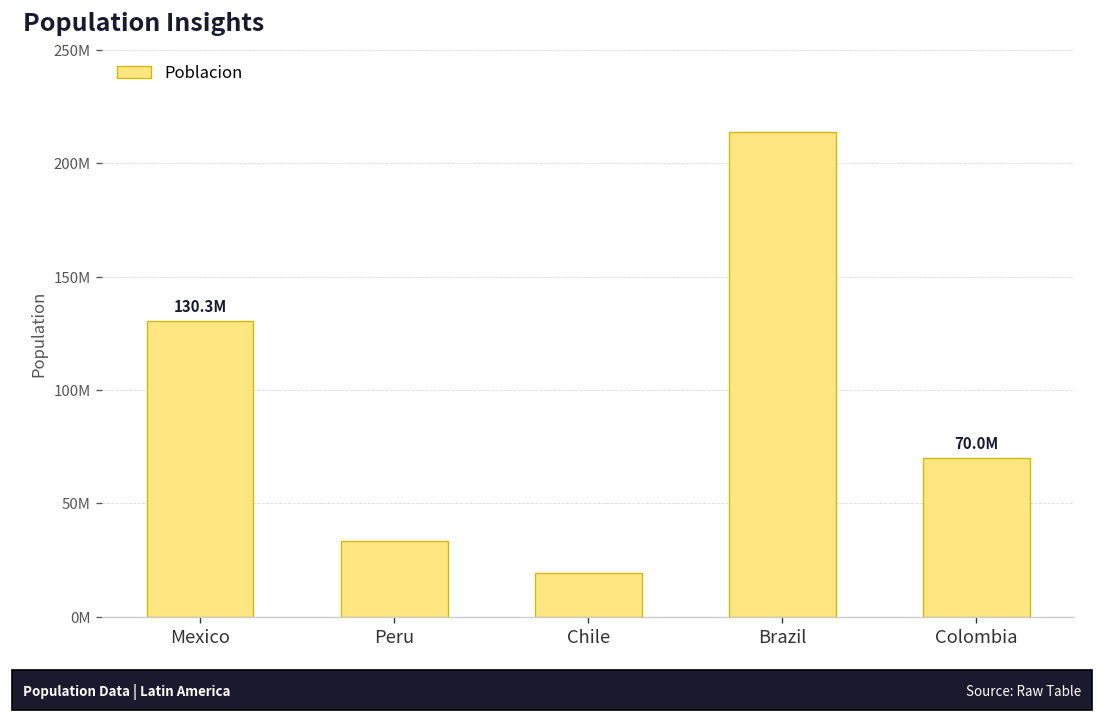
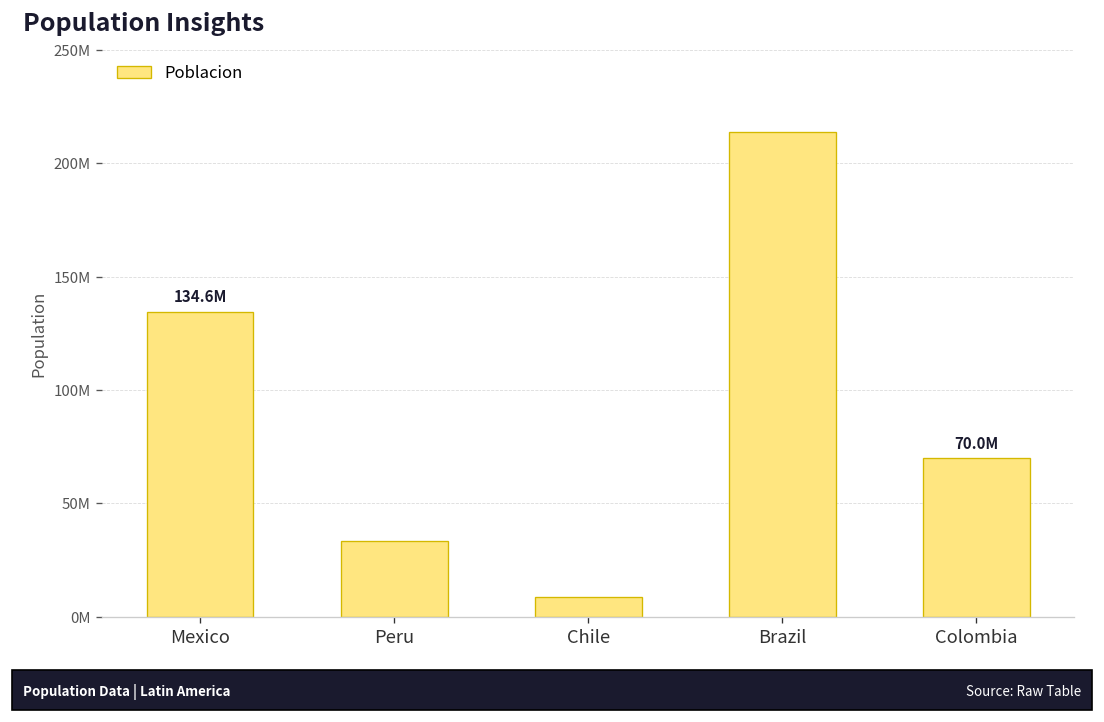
Mexico: 130.3M -> 134.6M
Chile: 19000000 -> 9000000
